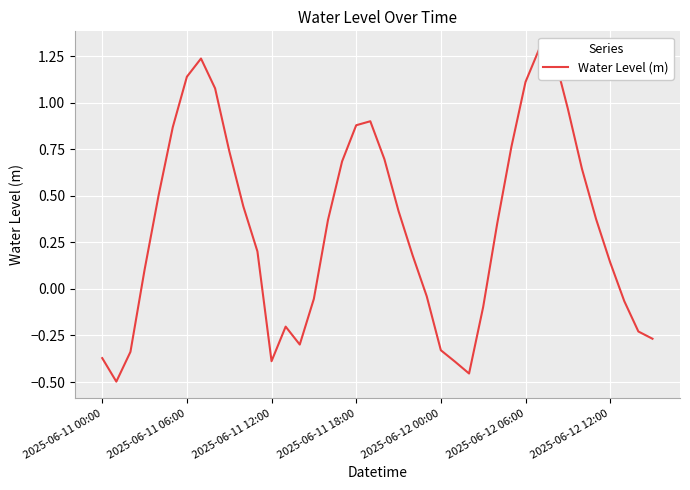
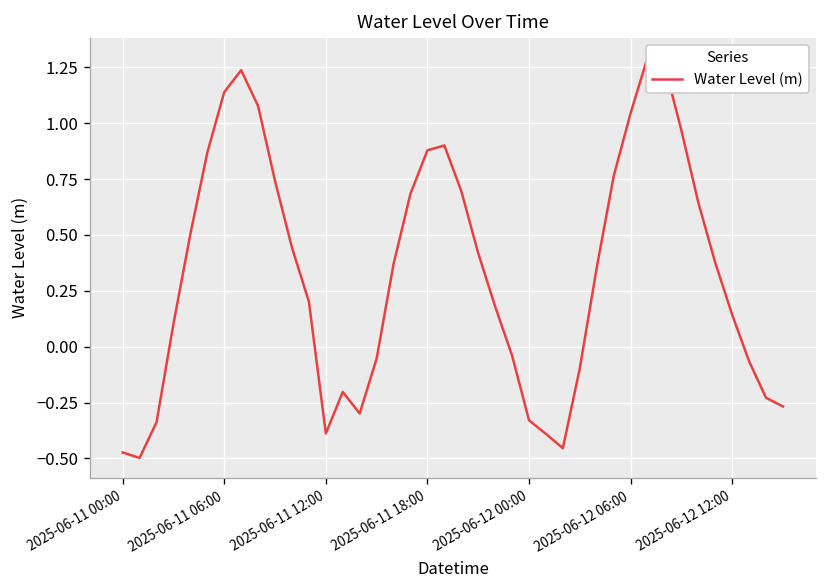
2025-06-11 00:00: -0.37 -> -0.47
2025-06-12 06:00: 1.11 -> 1.05
